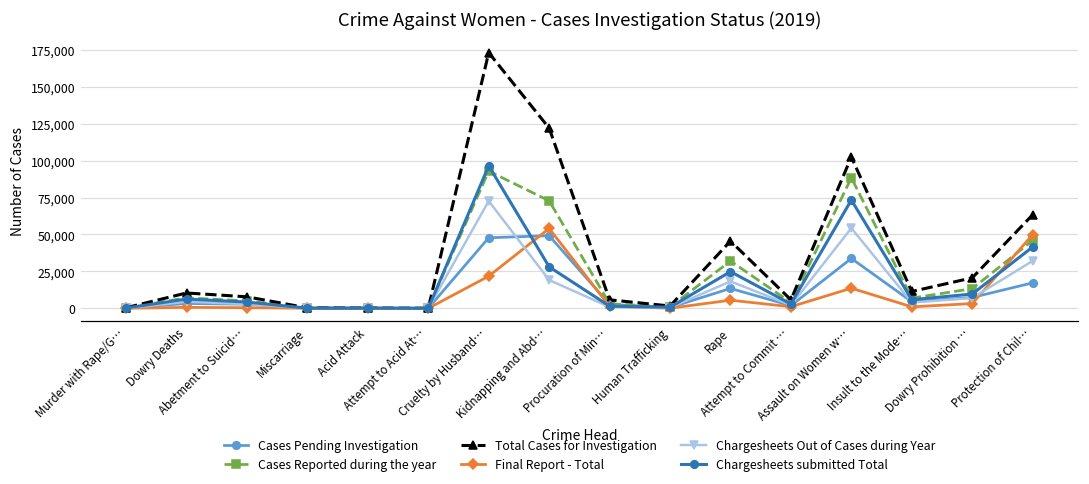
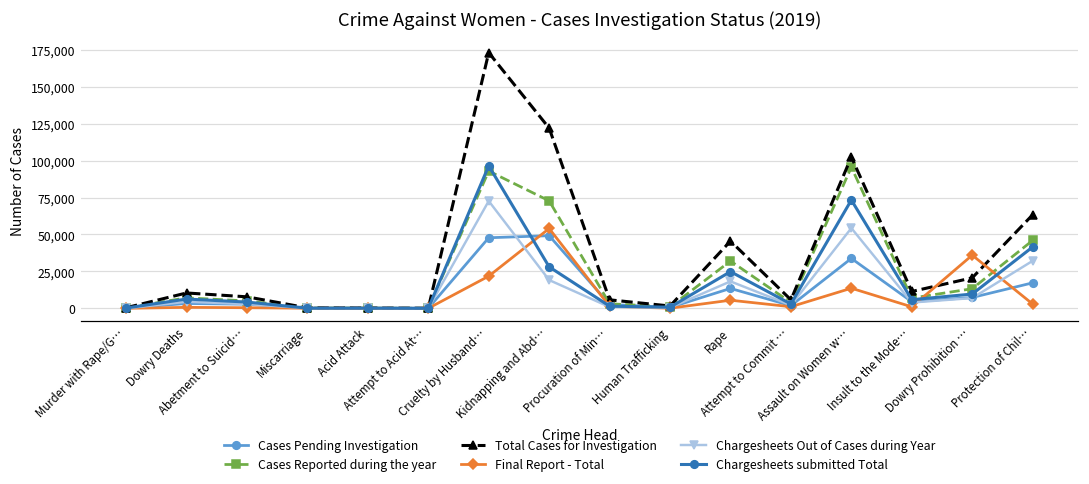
Cases Reported during the year, Assault on Women w…: 88,000 -> 96,000
Final Report - Total, Dowry Prohibition …: 3,000 -> 36,000
Final Report - Total, Protection of Chil…: 50,000 -> 3,000
